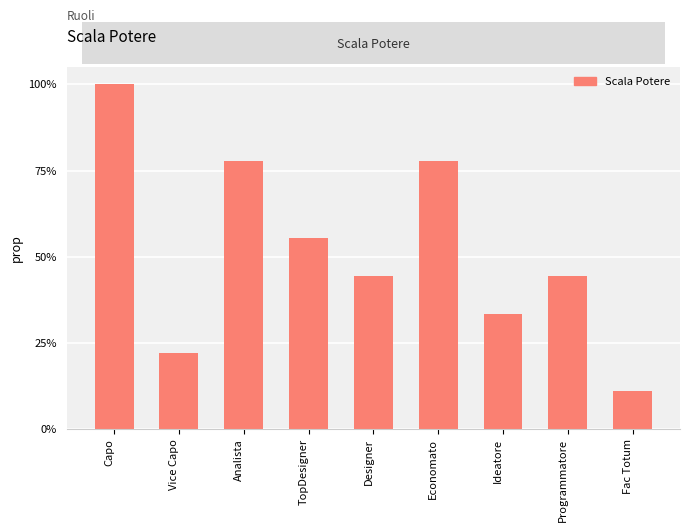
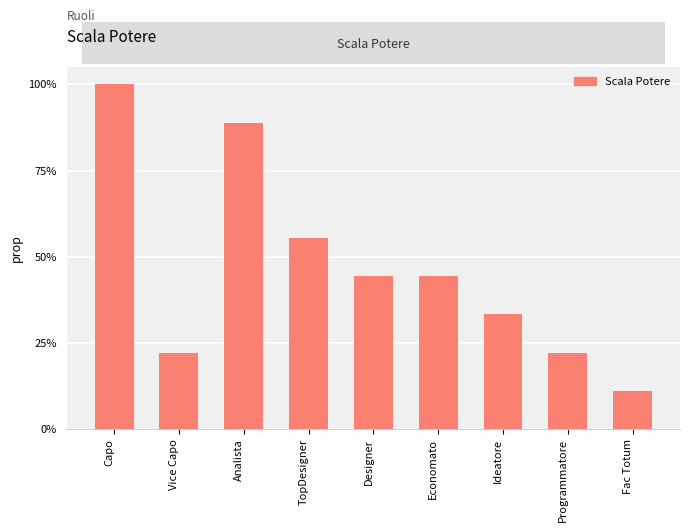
Analista: 78% -> 89%
Economato: 78% -> 44%
Programmatore: 44% -> 22%
